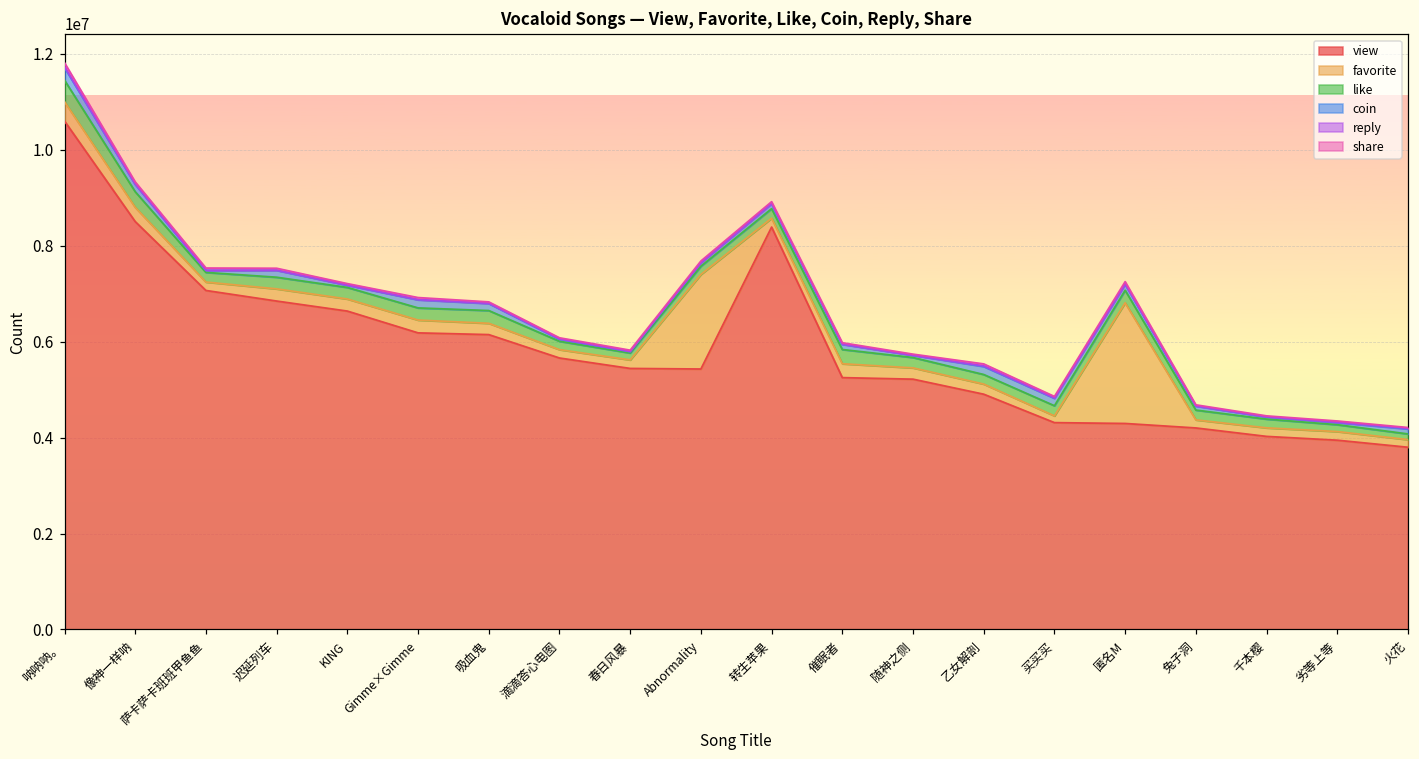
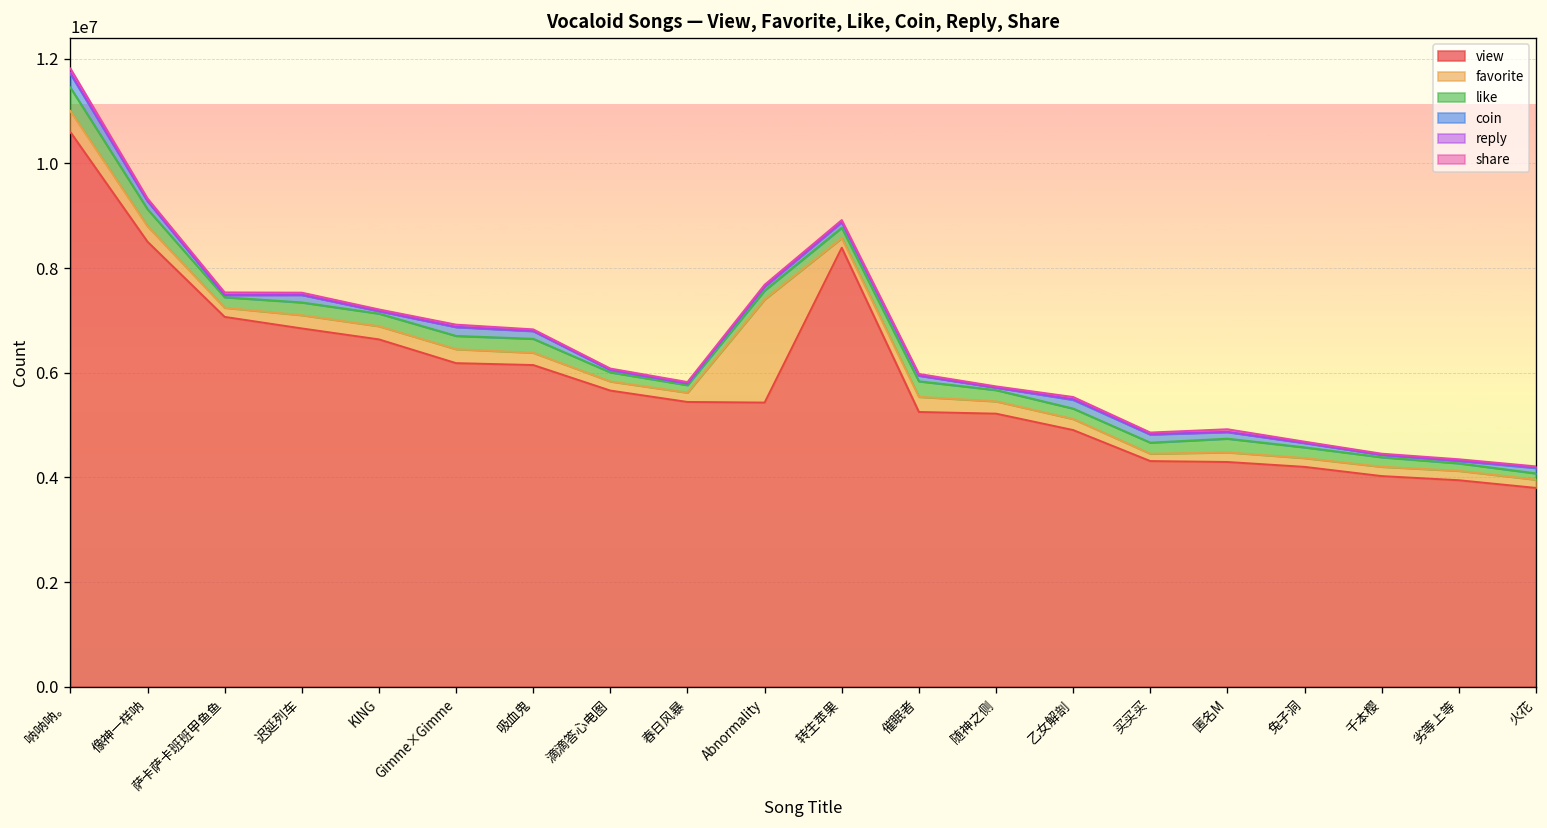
favorite, 匿名M: 2500000 -> 200000
